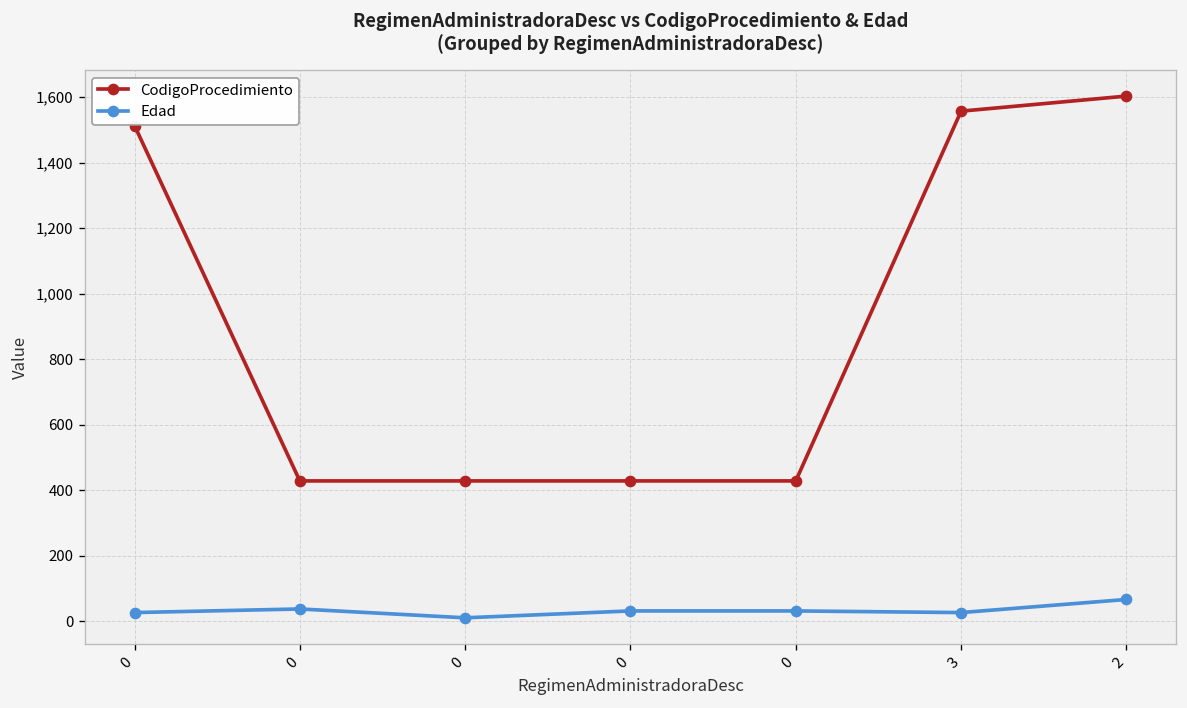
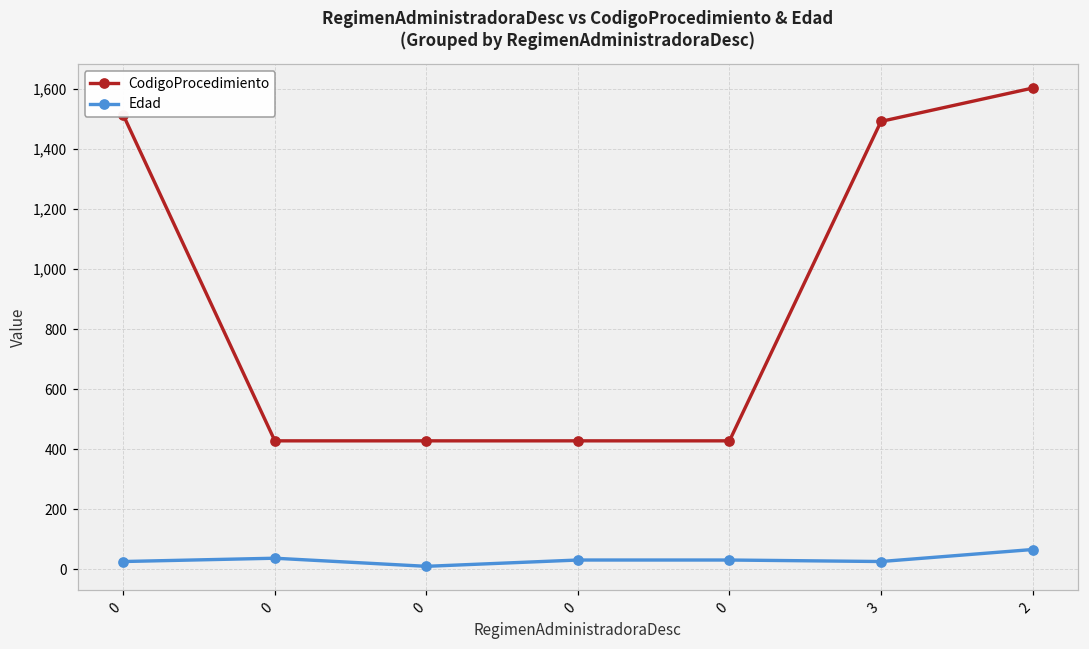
CodigoProcedimiento, 3: 1,560 -> 1,490
